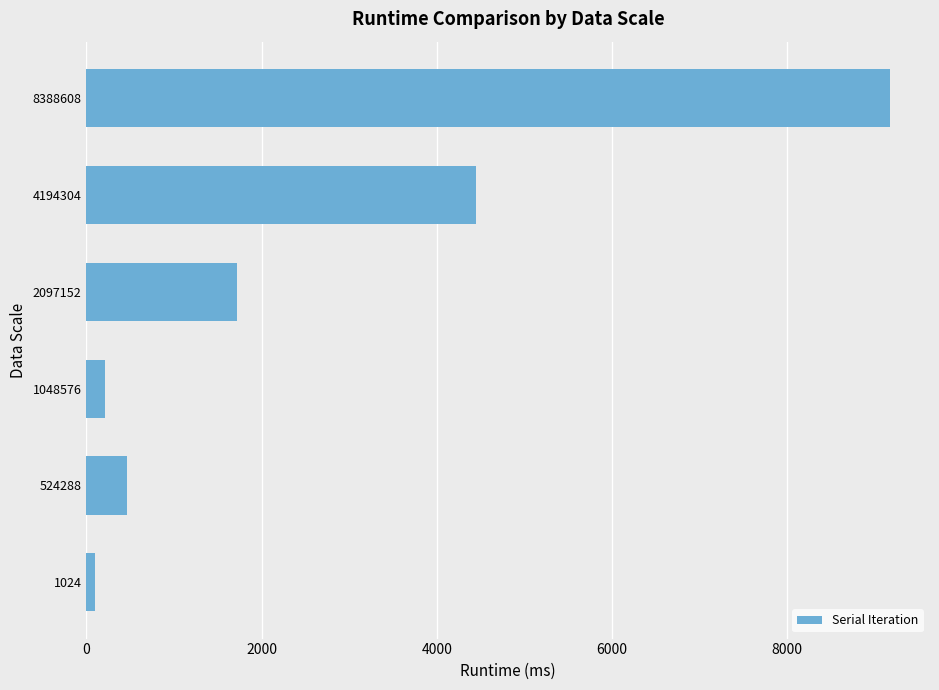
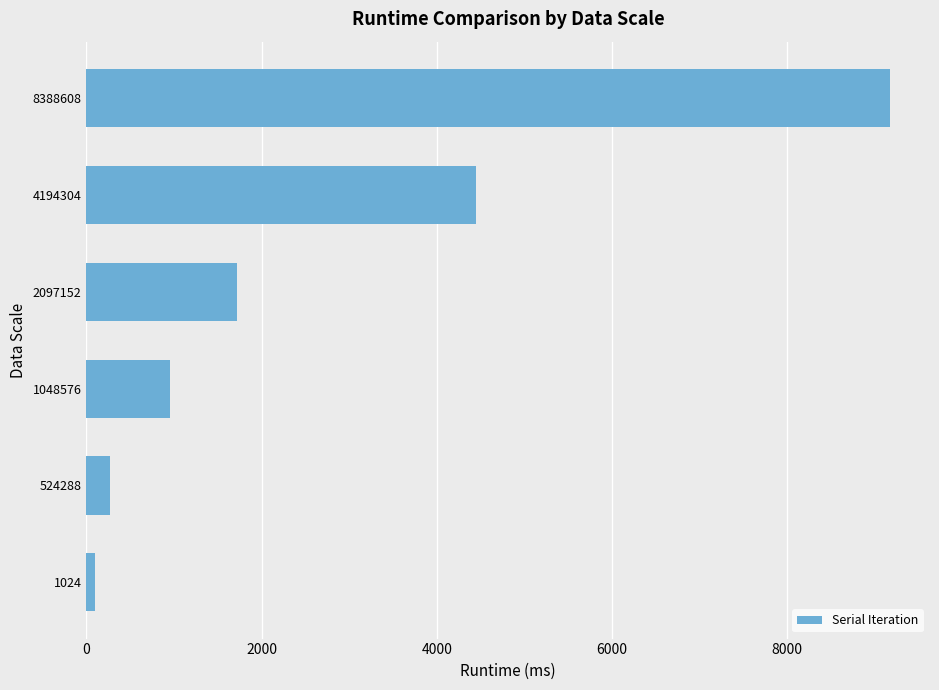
1048576: 200 -> 1000
524288: 500 -> 300
